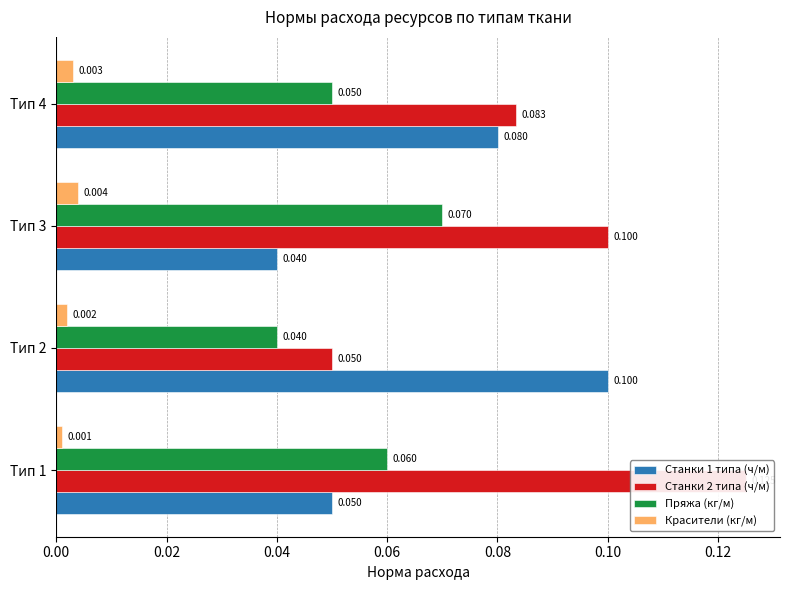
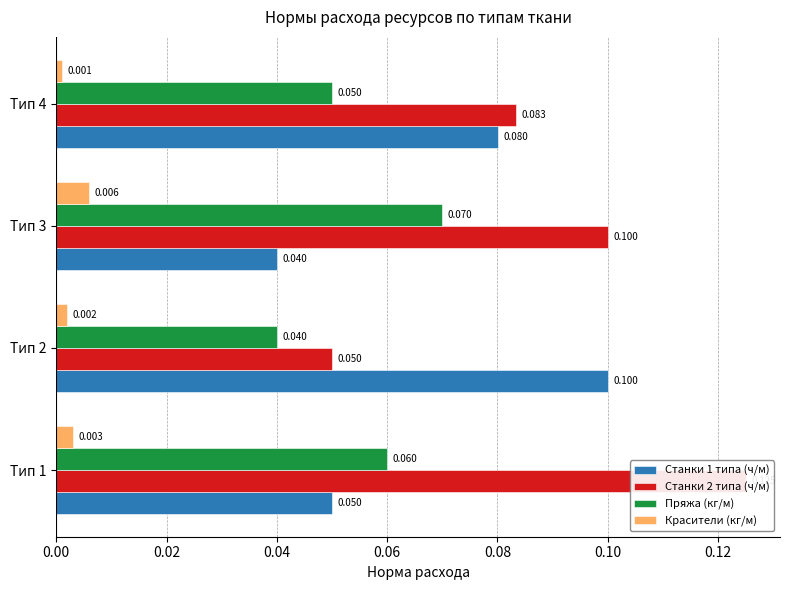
Красители (кг/м), Тип 4: 0.003 -> 0.001
Красители (кг/м), Тип 3: 0.004 -> 0.006
Красители (кг/м), Тип 1: 0.001 -> 0.003
